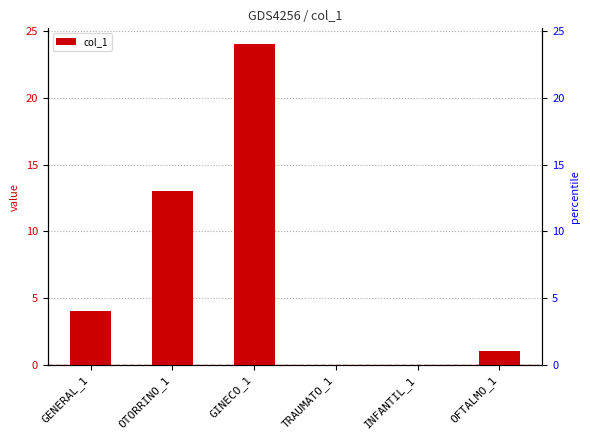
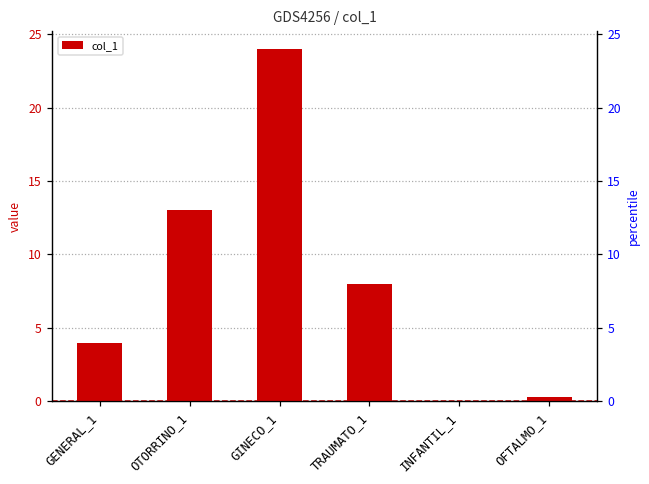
TRAUMATO_1: 0 -> 8
OFTALMO_1: 1.0 -> 0.3
